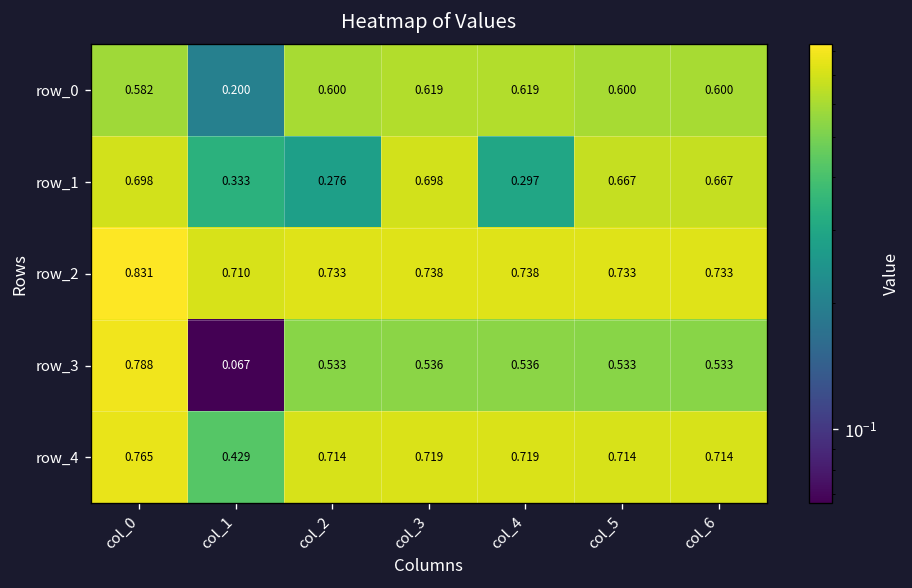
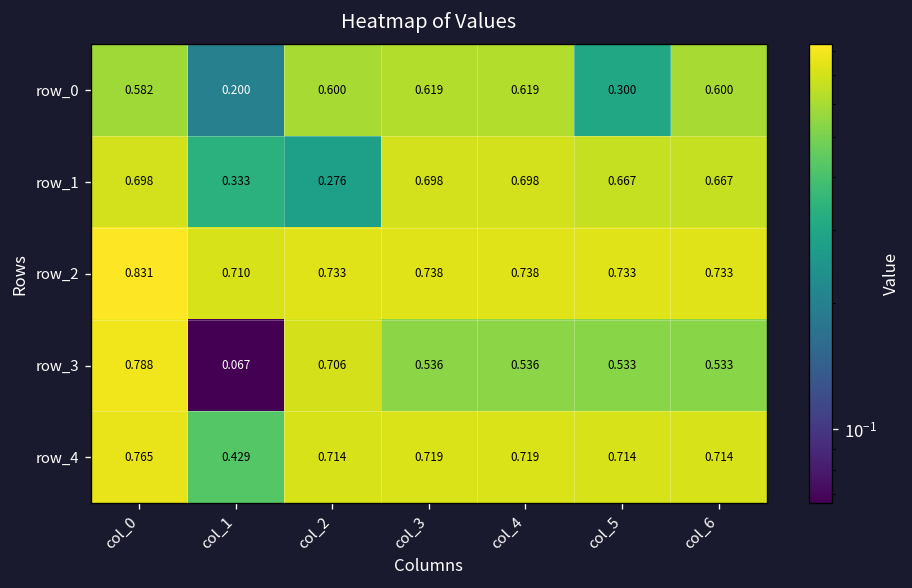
row_0, col_5: 0.600 -> 0.300
row_1, col_4: 0.297 -> 0.698
row_3, col_2: 0.533 -> 0.706
